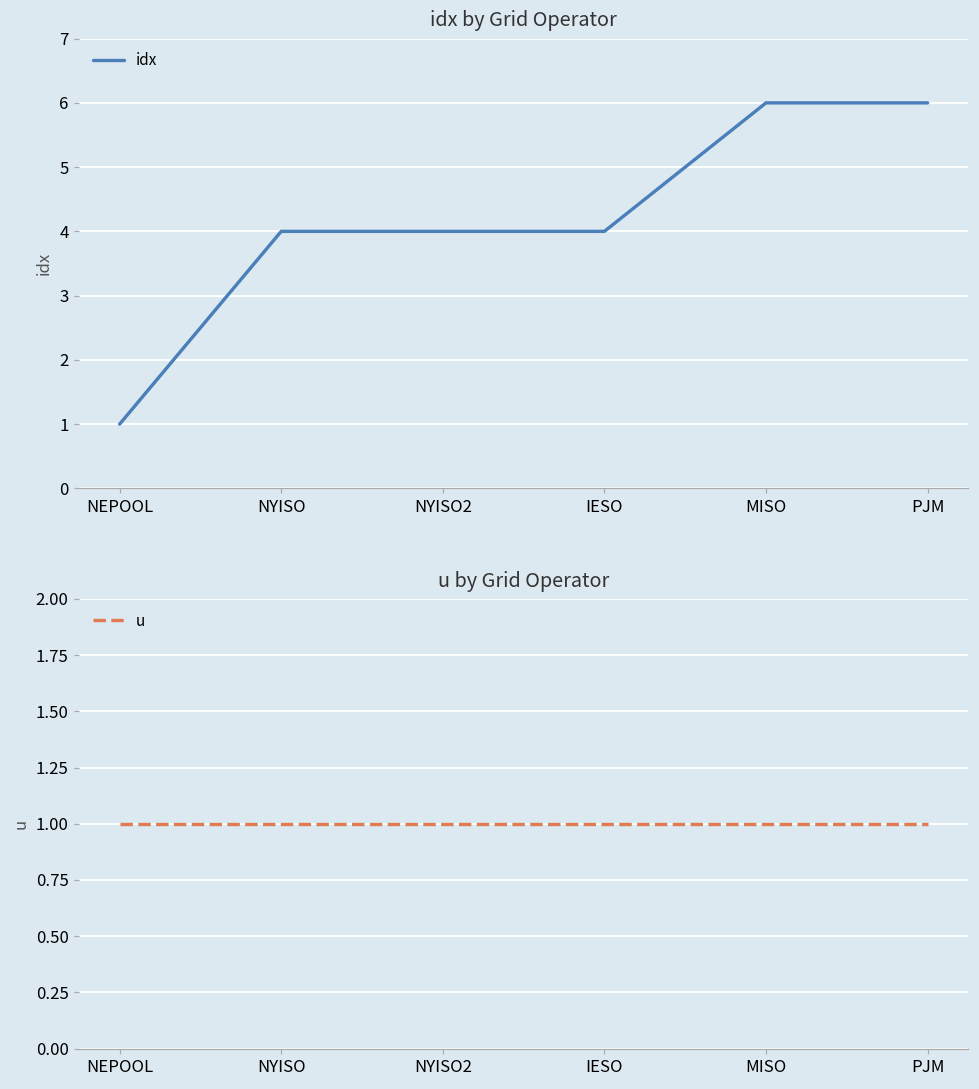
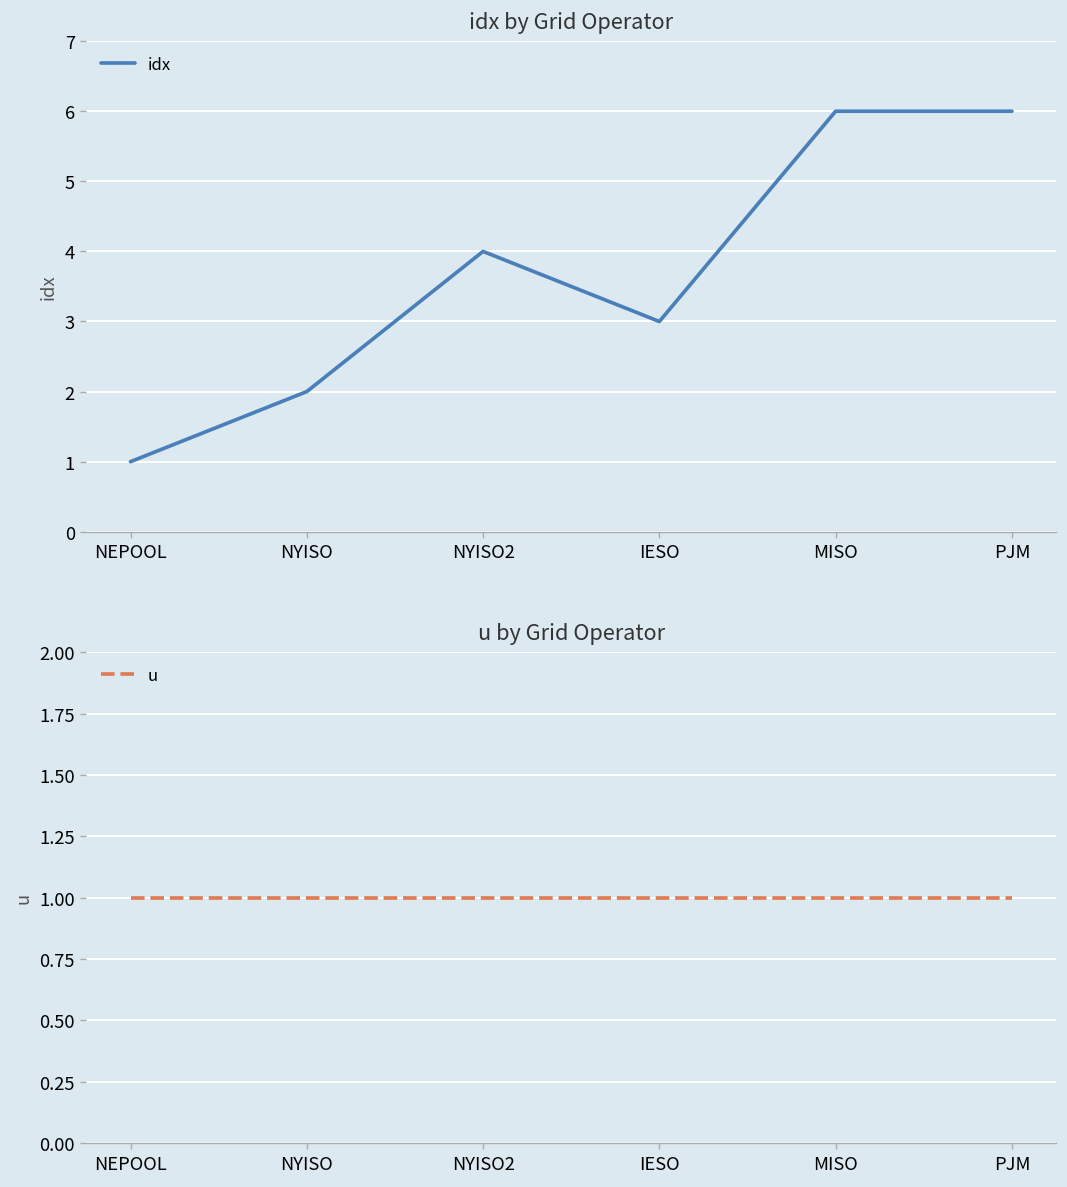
idx by Grid Operator, NYISO: 4 -> 2
idx by Grid Operator, IESO: 4 -> 3
